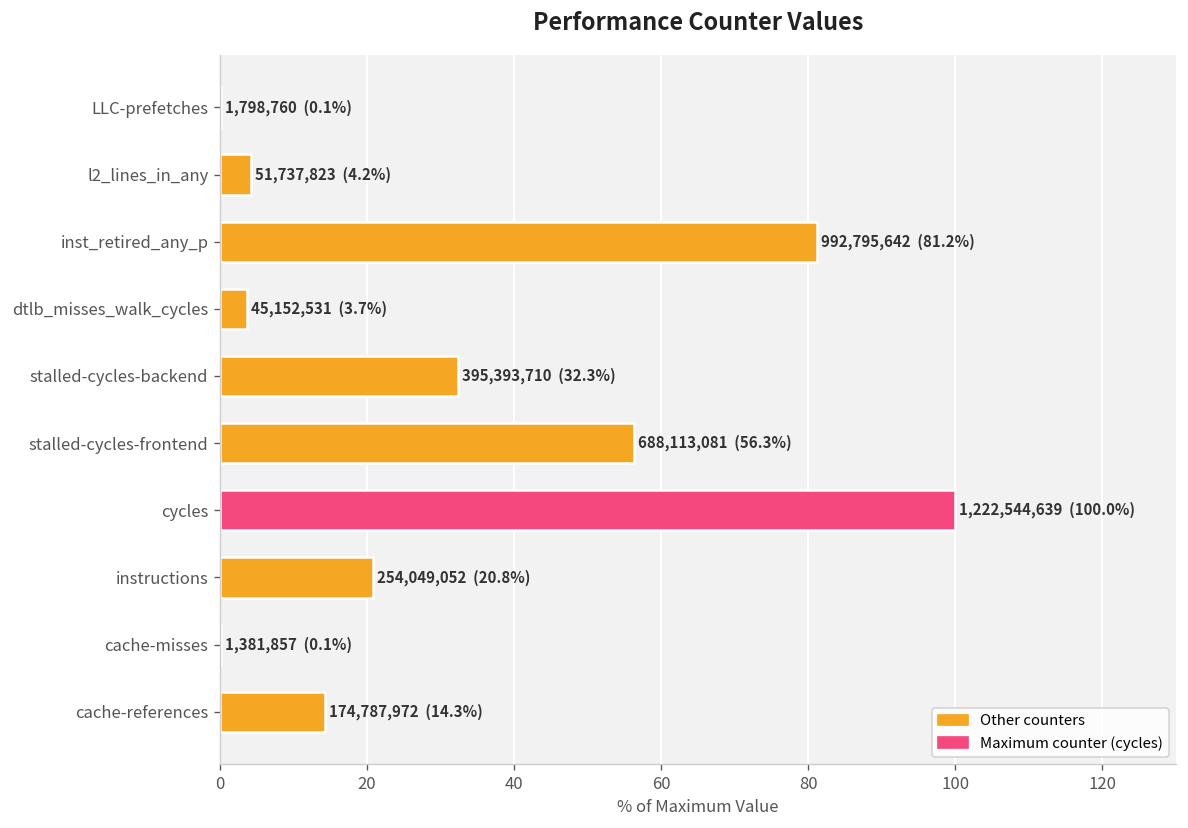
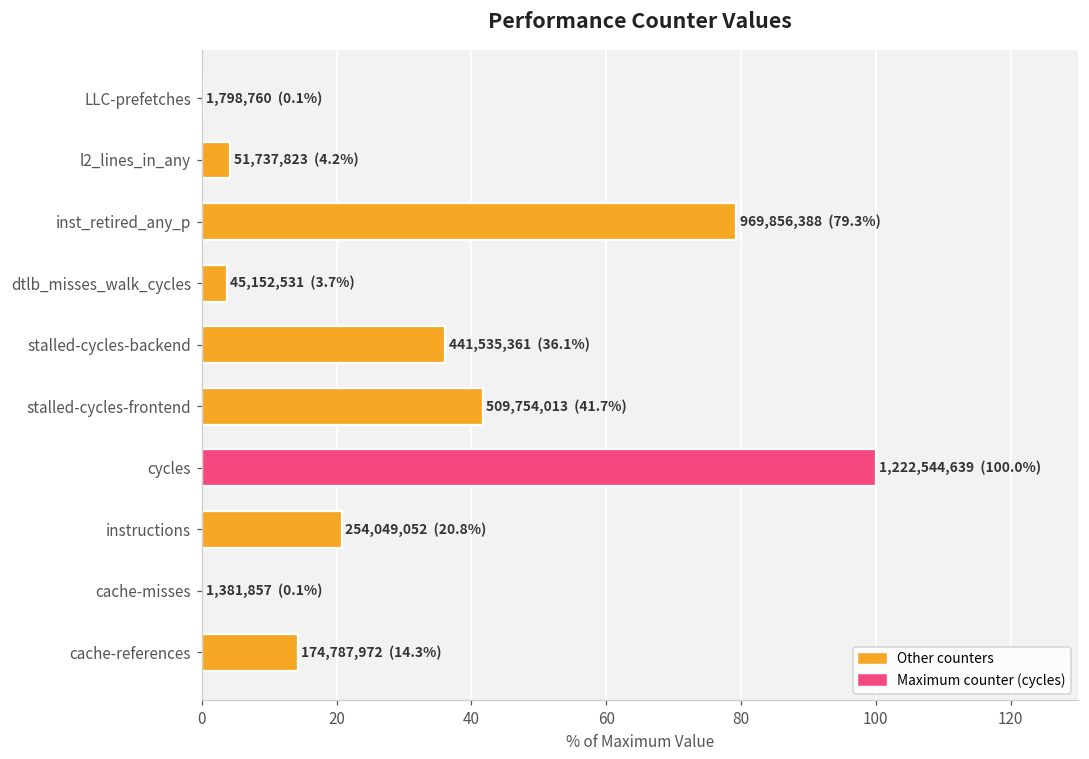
inst_retired_any_p: 992,795,642 (81.2%) -> 969,856,388 (79.3%)
stalled-cycles-backend: 395,393,710 (32.3%) -> 441,535,361 (36.1%)
stalled-cycles-frontend: 688,113,081 (56.3%) -> 509,754,013 (41.7%)
